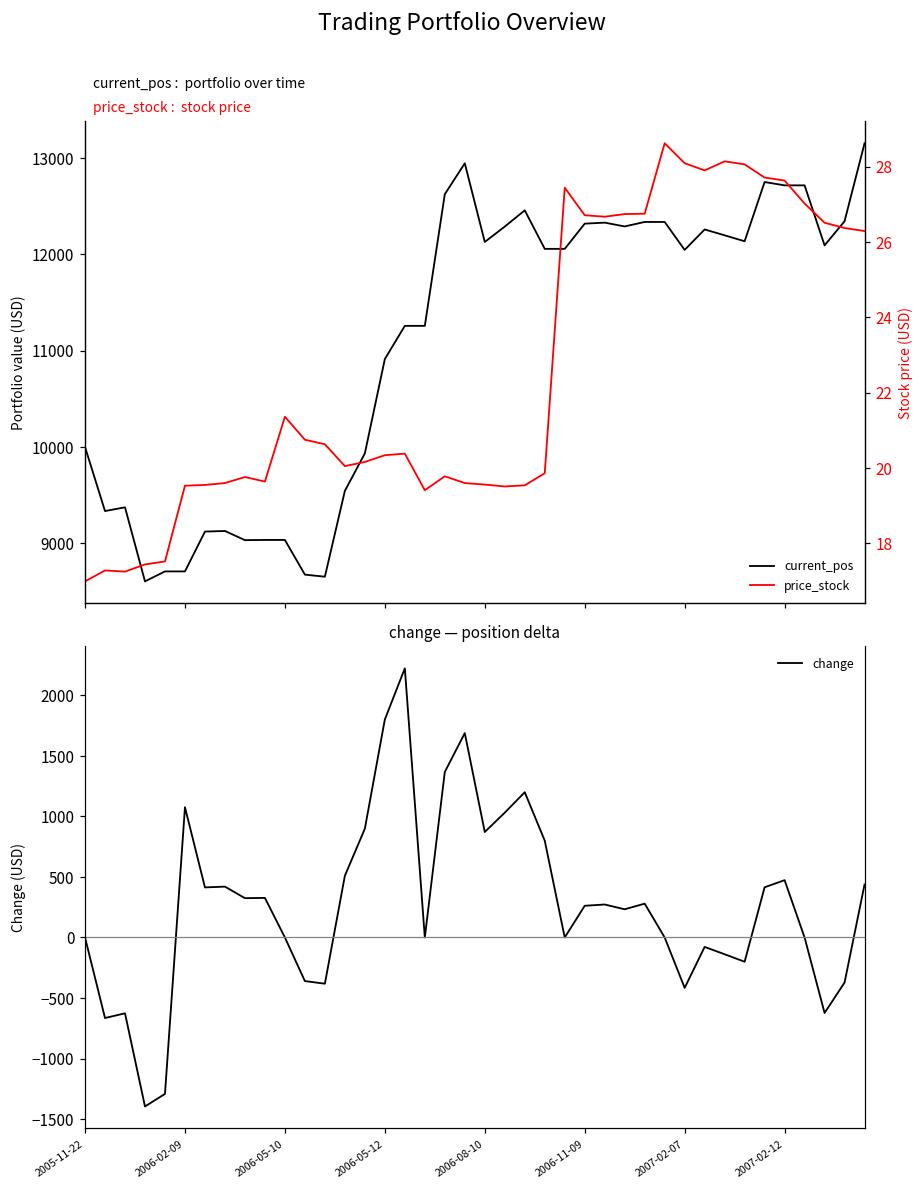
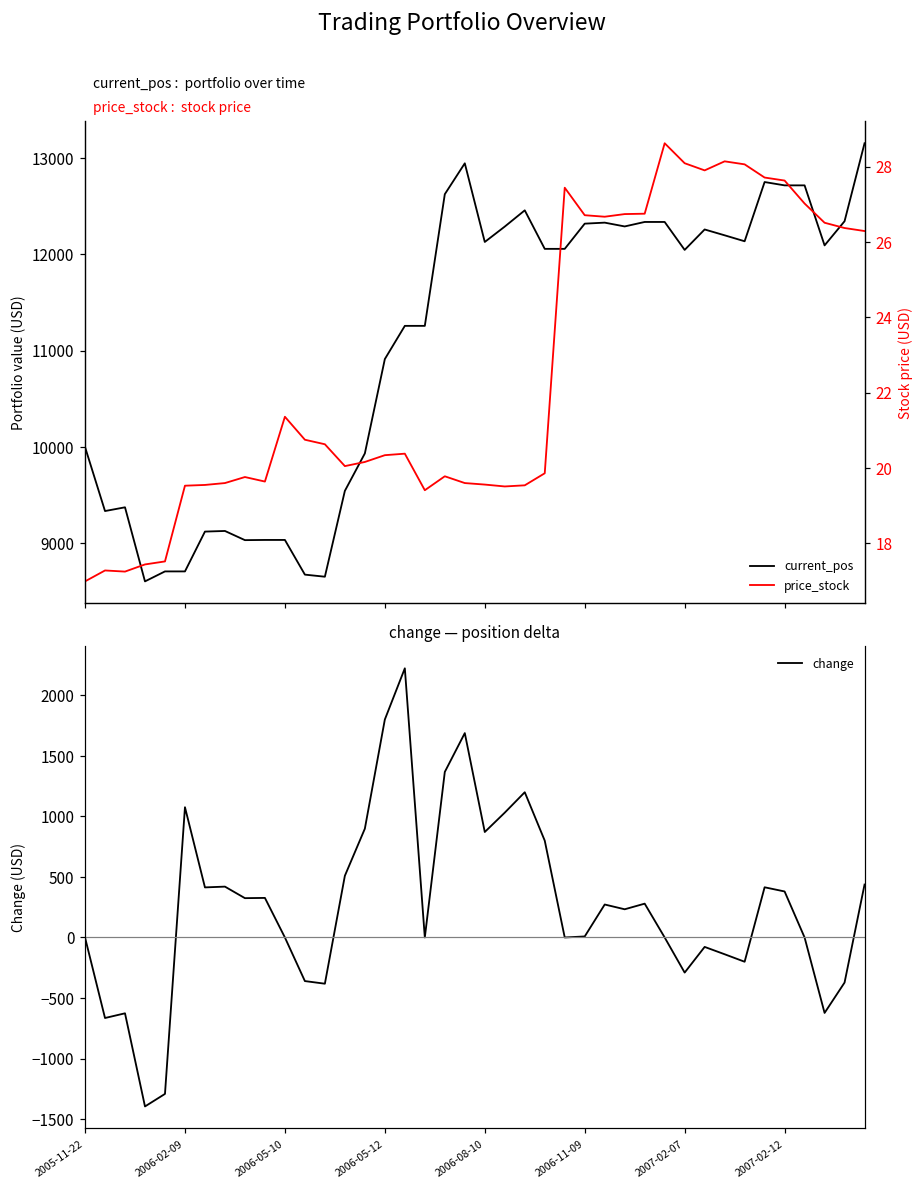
change — position delta, 2006-11-09: 260 -> 10
change — position delta, 2007-02-07: -420 -> -290
change — position delta, 2007-02-12: 470 -> 380
